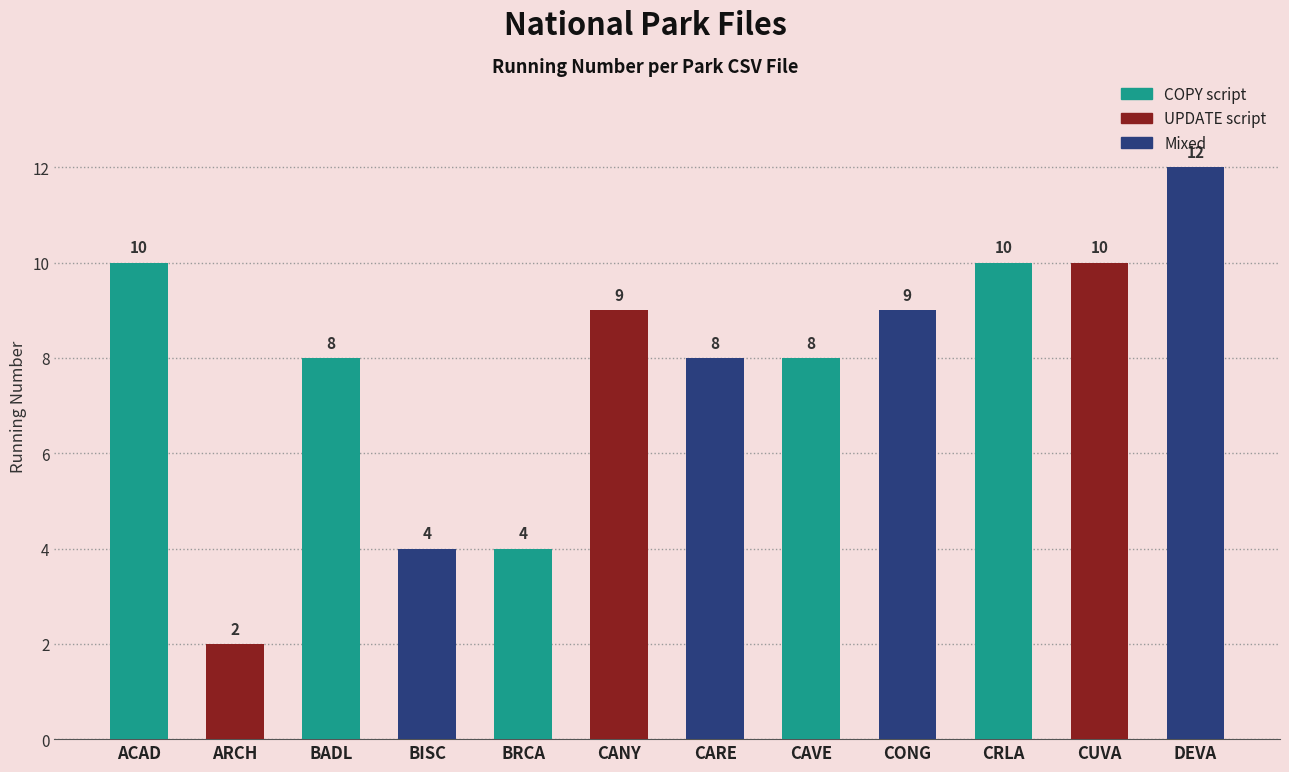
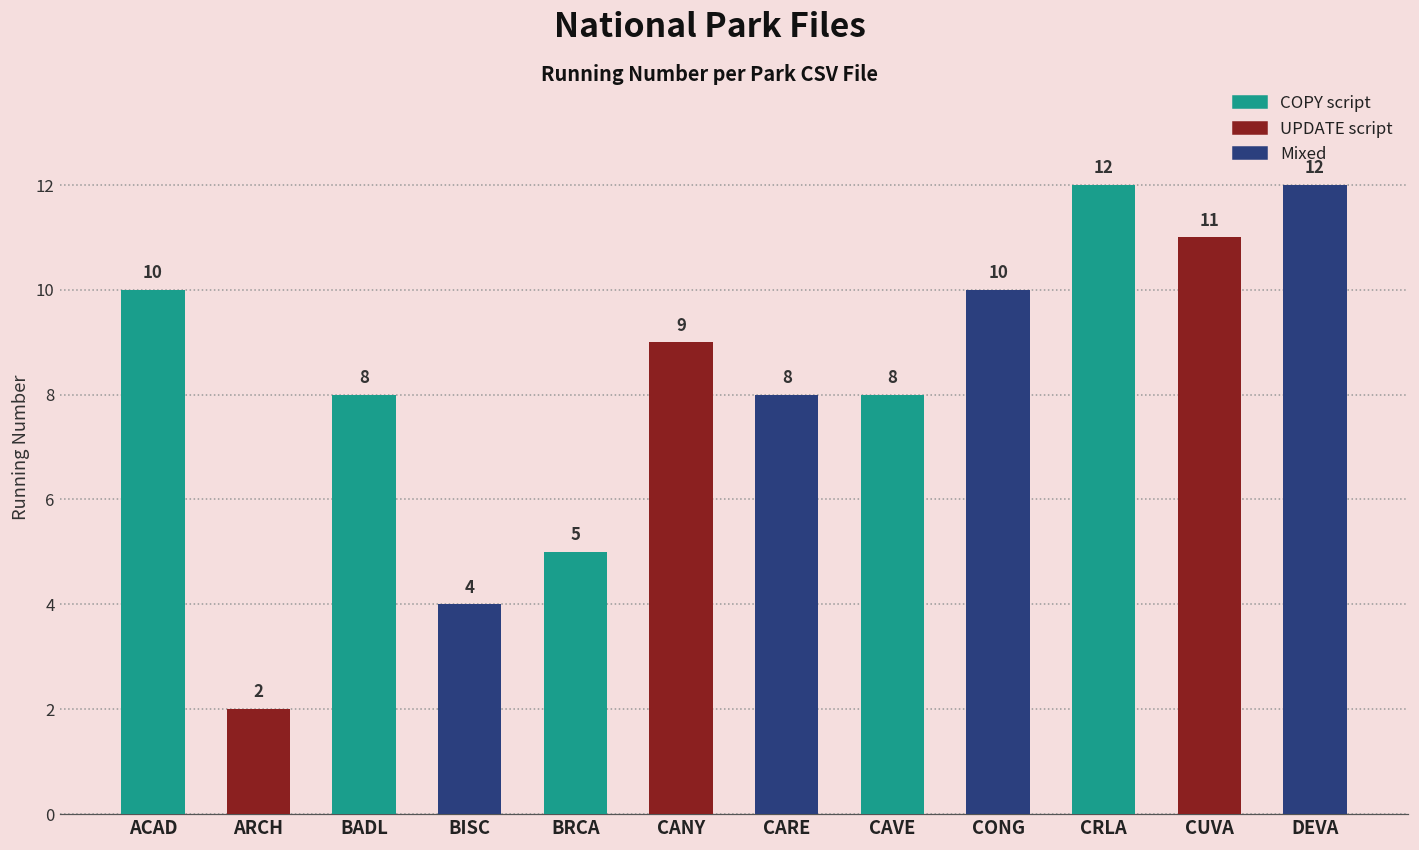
BRCA: 4 -> 5
CONG: 9 -> 10
CRLA: 10 -> 12
CUVA: 10 -> 11
